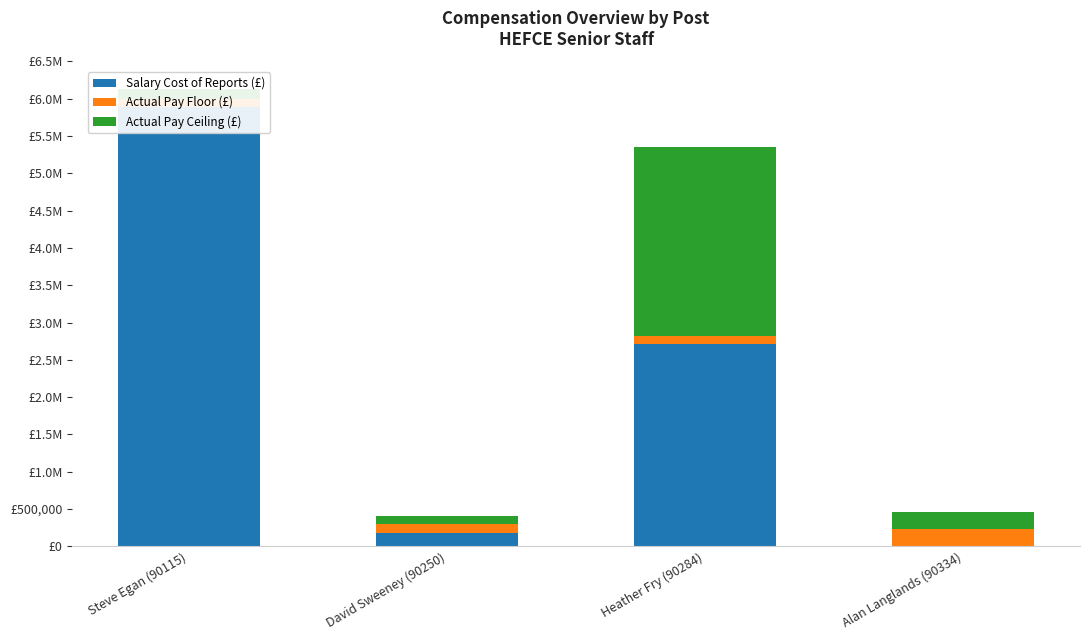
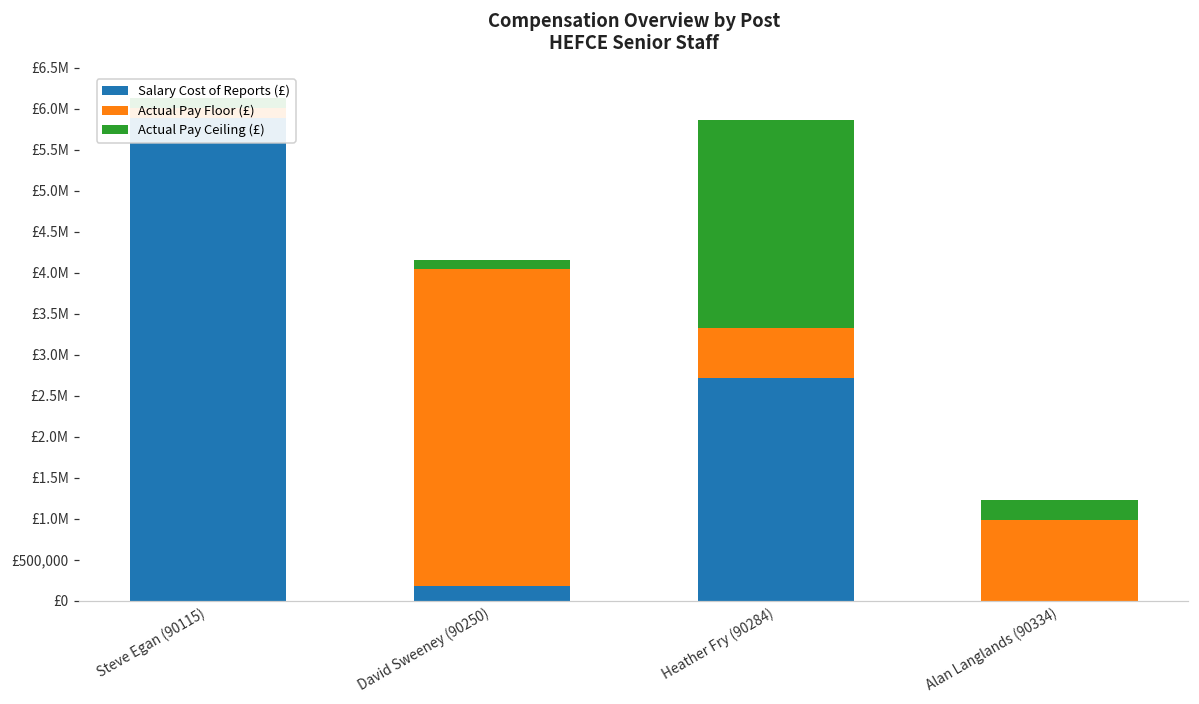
Actual Pay Floor (£), David Sweeney (90250): £100,000 -> £3,900,000
Actual Pay Floor (£), Heather Fry (90284): £100,000 -> £600,000
Actual Pay Floor (£), Alan Langlands (90334): £200,000 -> £1,000,000
